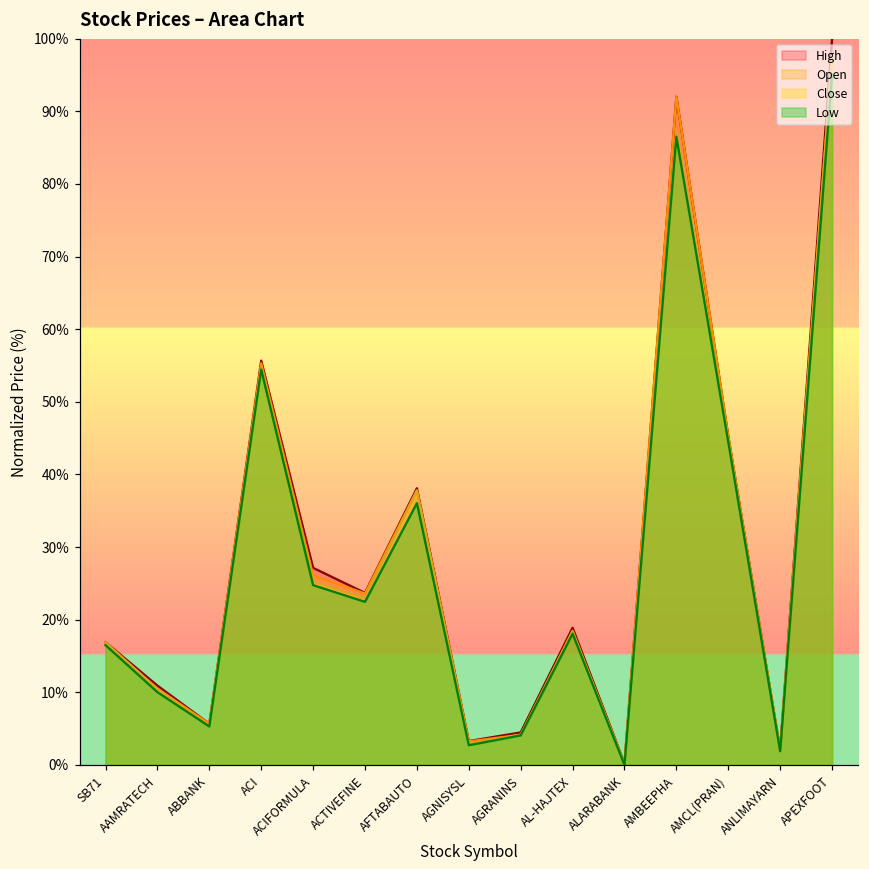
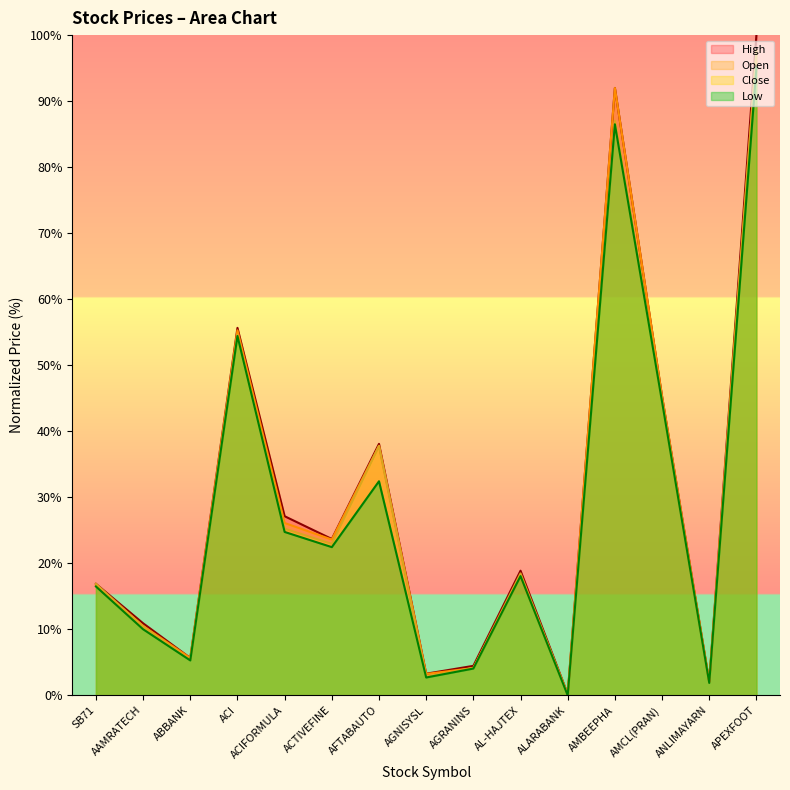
Low, AFTABAUTO: 36% -> 32%
